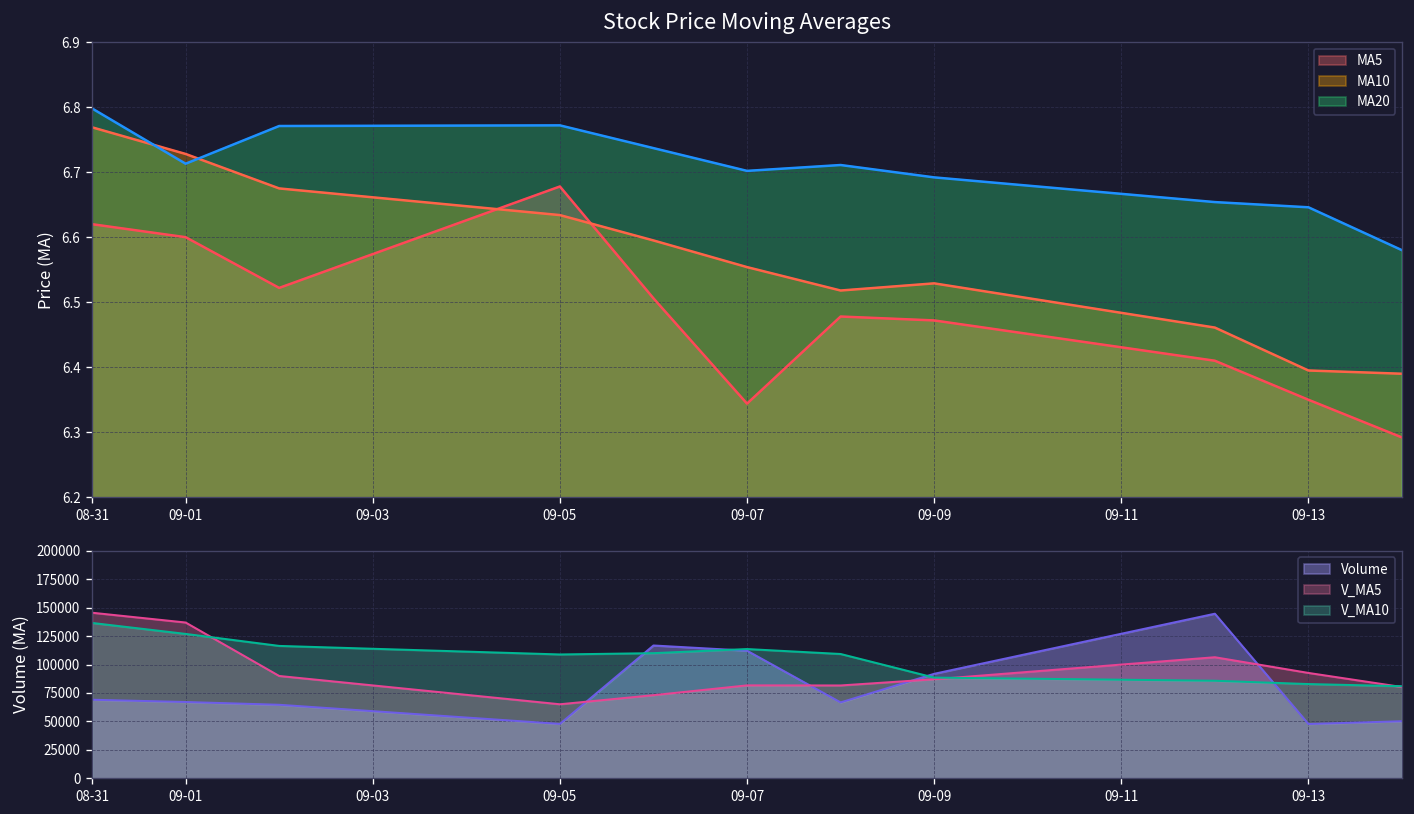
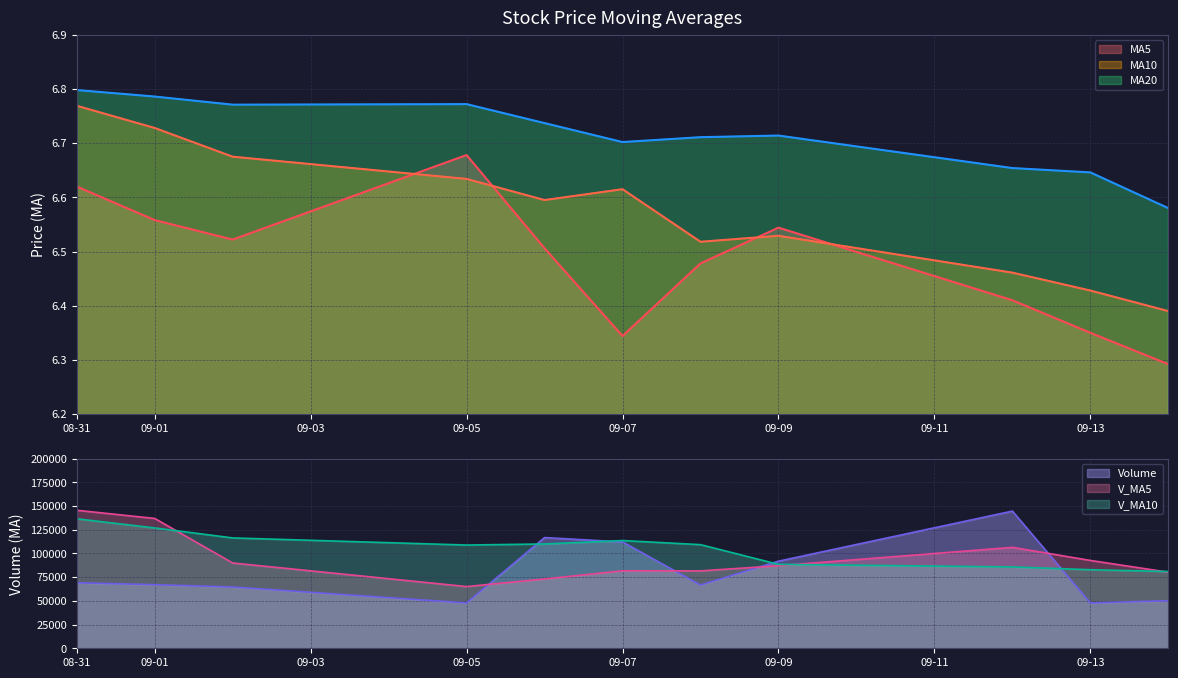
Stock Price Moving Averages, MA5, 09-01: 6.60 -> 6.56
Stock Price Moving Averages, MA20, 09-01: 6.71 -> 6.79
Stock Price Moving Averages, MA10, 09-07: 6.55 -> 6.62
Stock Price Moving Averages, MA5, 09-09: 6.47 -> 6.54
Stock Price Moving Averages, MA20, 09-09: 6.69 -> 6.71
Stock Price Moving Averages, MA10, 09-13: 6.40 -> 6.43
